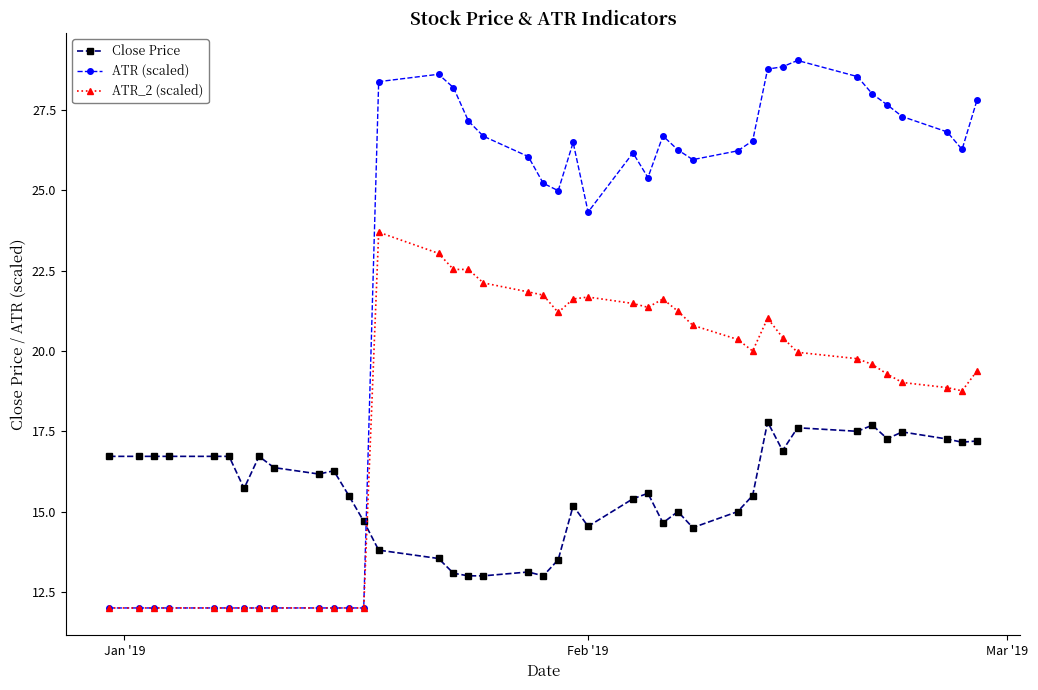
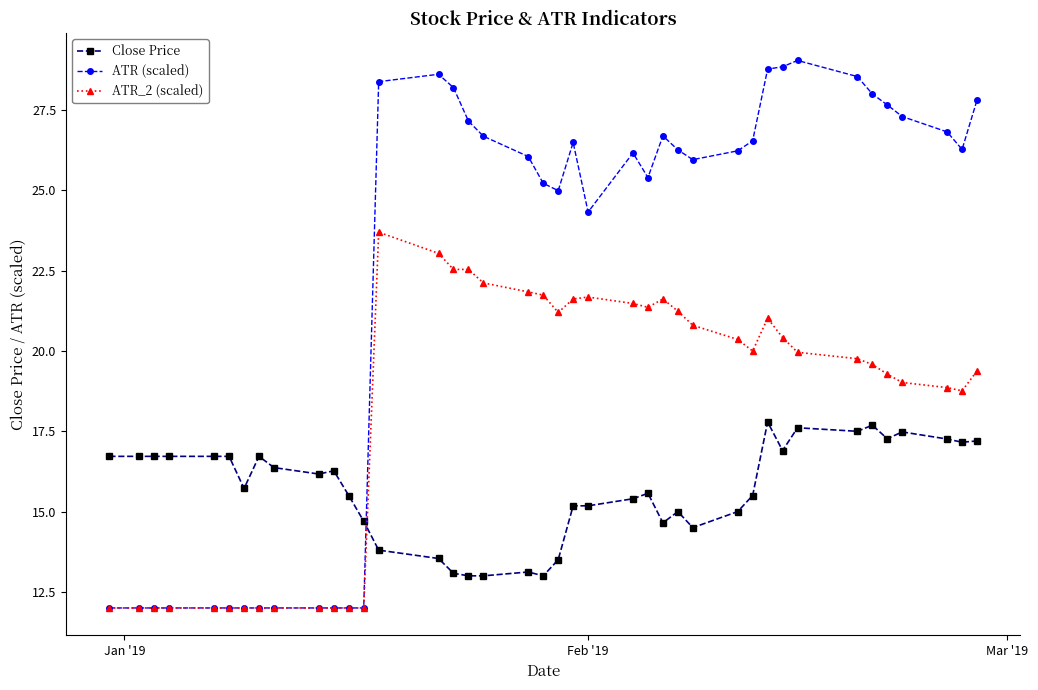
Close Price, Feb '19: 14.5 -> 15.2
